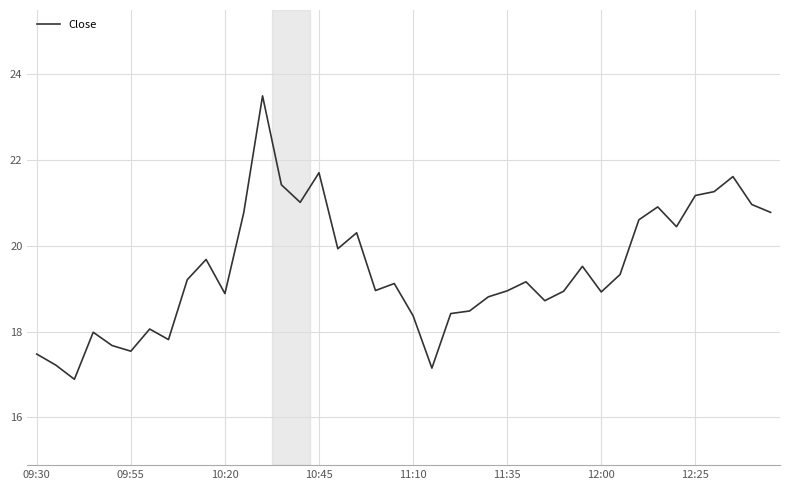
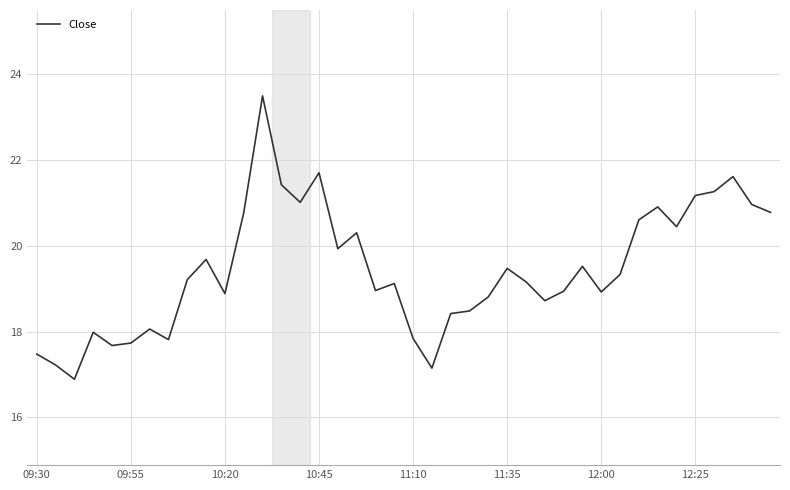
09:55: 17.5 -> 17.7
11:10: 18.4 -> 17.8
11:35: 18.9 -> 19.5
